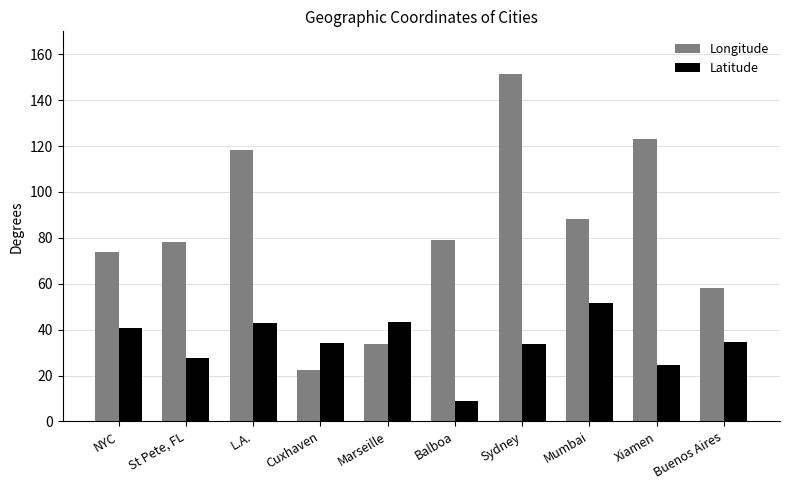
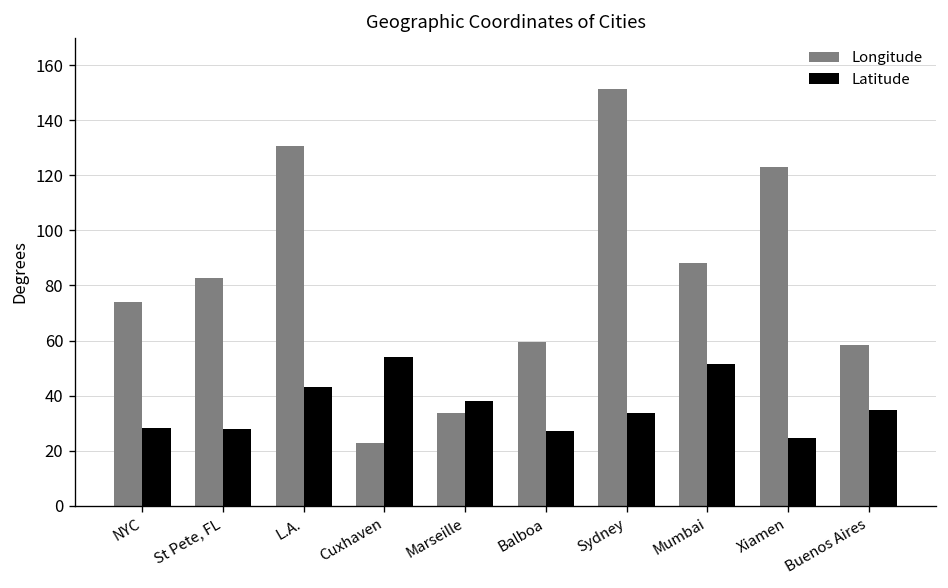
Latitude, NYC: 41 -> 28
Longitude, St Pete, FL: 78 -> 83
Longitude, L.A.: 118 -> 130
Latitude, Cuxhaven: 34 -> 54
Latitude, Marseille: 43 -> 38
Longitude, Balboa: 79 -> 60
Latitude, Balboa: 9 -> 27
